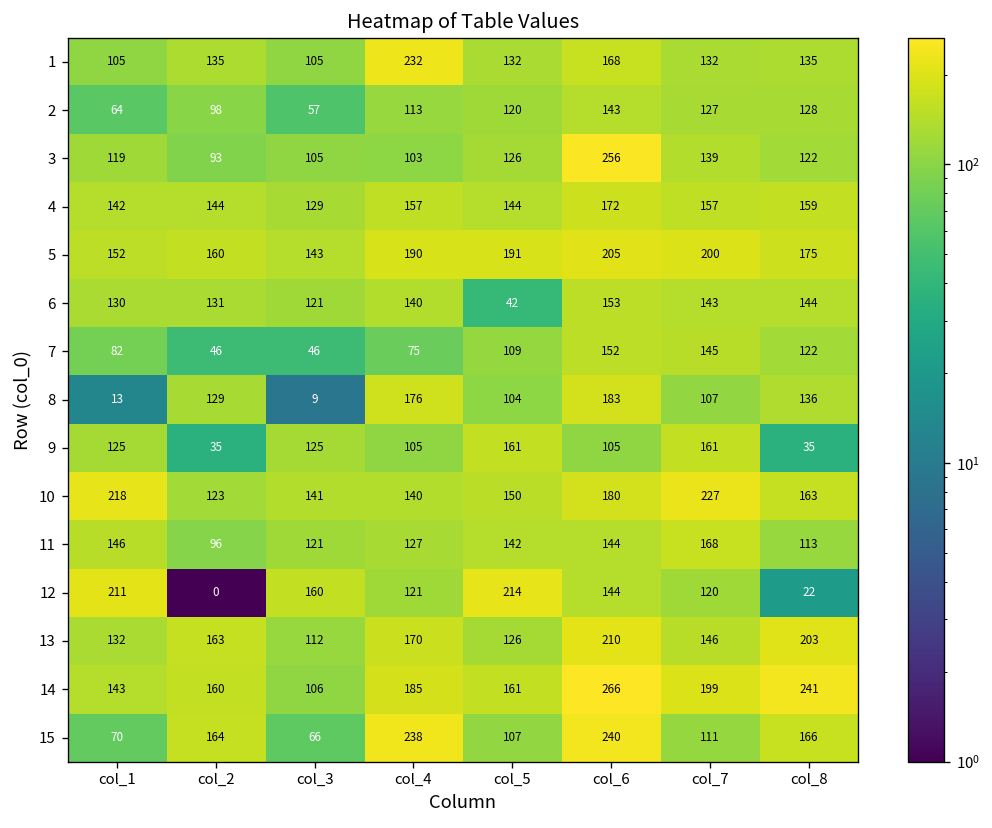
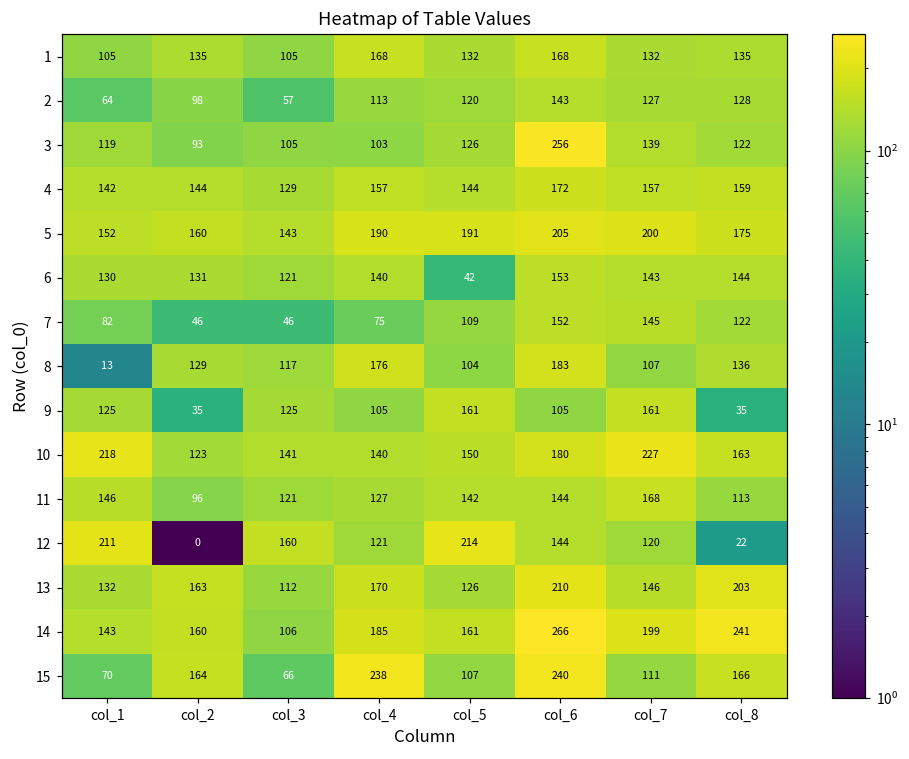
1, col_4: 232 -> 168
8, col_3: 9 -> 117
